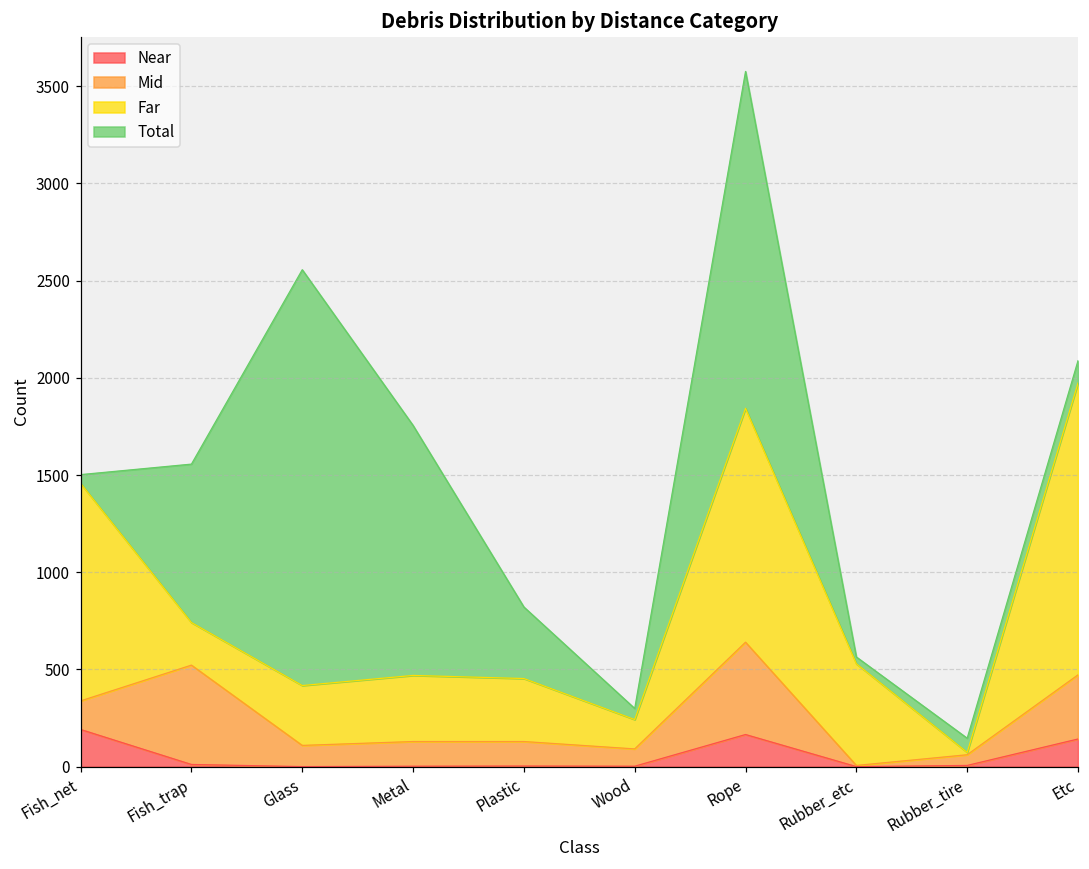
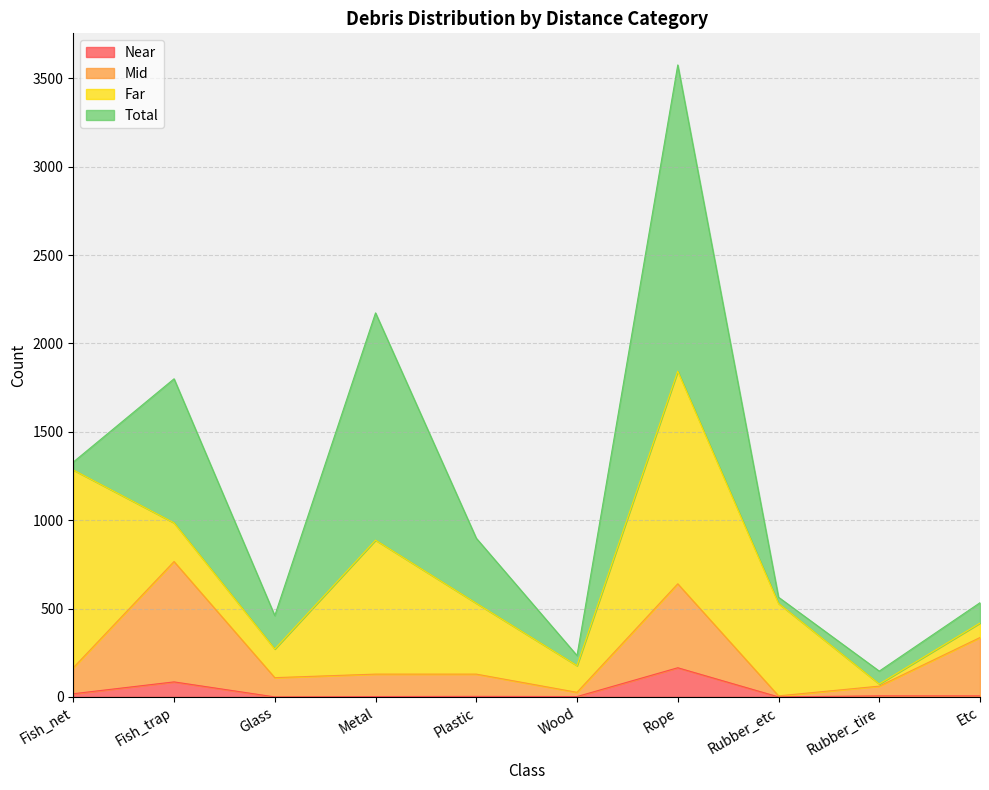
Near, Fish_net: 190 -> 20
Near, Fish_trap: 10 -> 90
Mid, Fish_trap: 510 -> 680
Far, Glass: 310 -> 160
Total, Glass: 2140 -> 190
Far, Metal: 340 -> 760
Far, Plastic: 320 -> 400
Mid, Wood: 90 -> 20
Near, Etc: 140 -> 10
Far, Etc: 1500 -> 80
